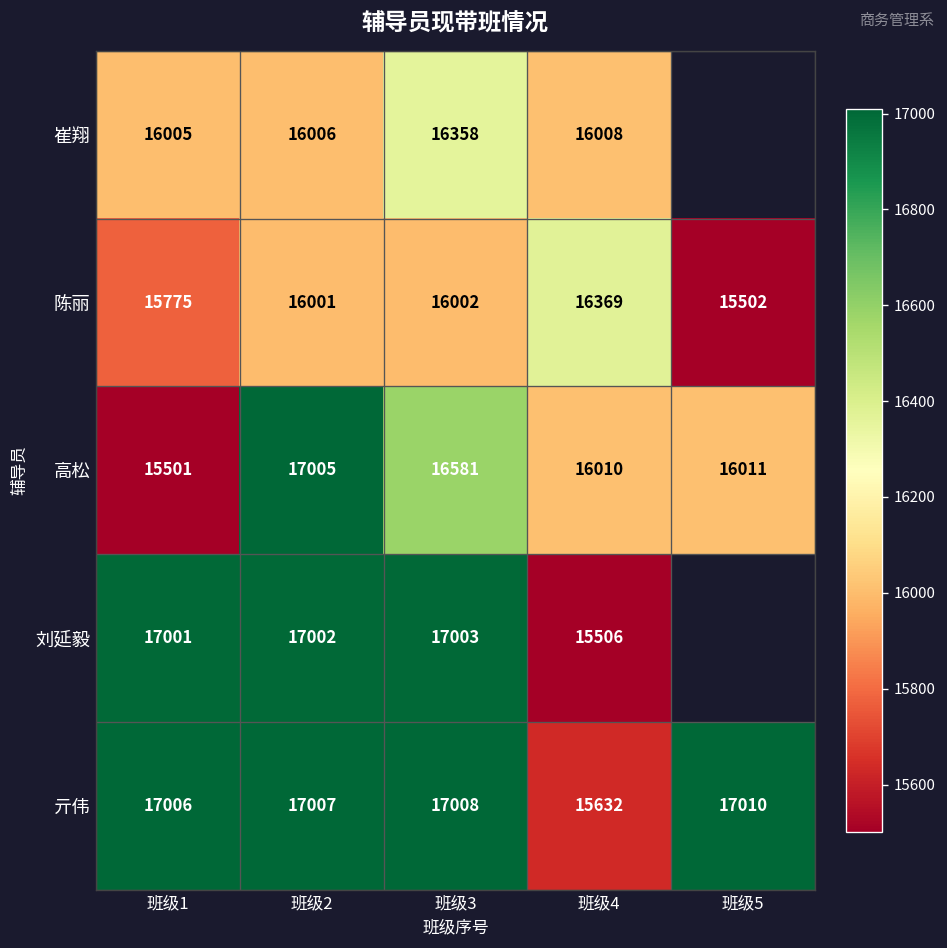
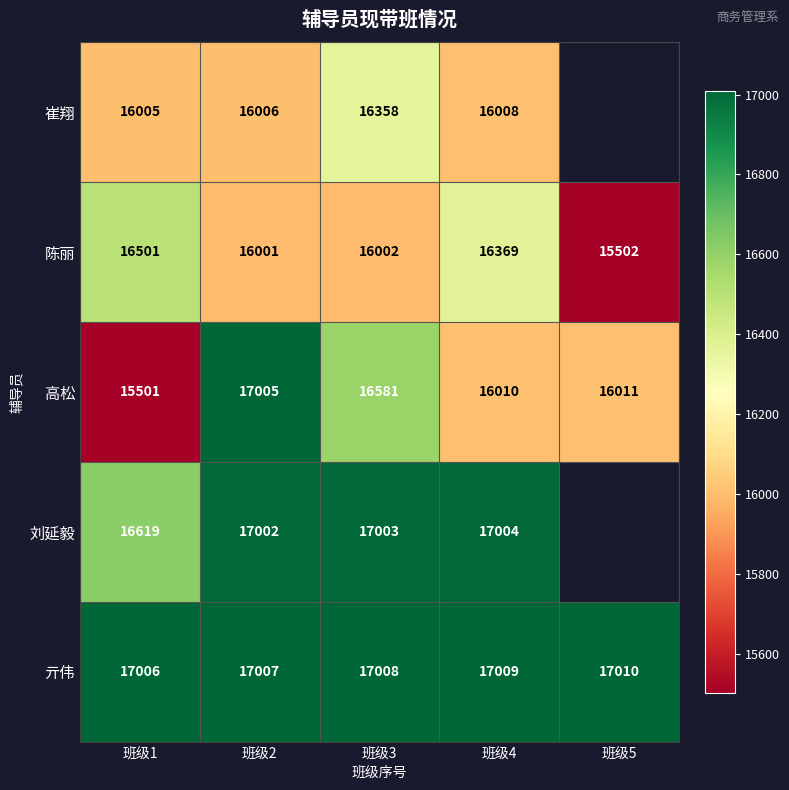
陈丽, 班级1: 15775 -> 16501
刘延毅, 班级1: 17001 -> 16619
刘延毅, 班级4: 15506 -> 17004
亓伟, 班级4: 15632 -> 17009
